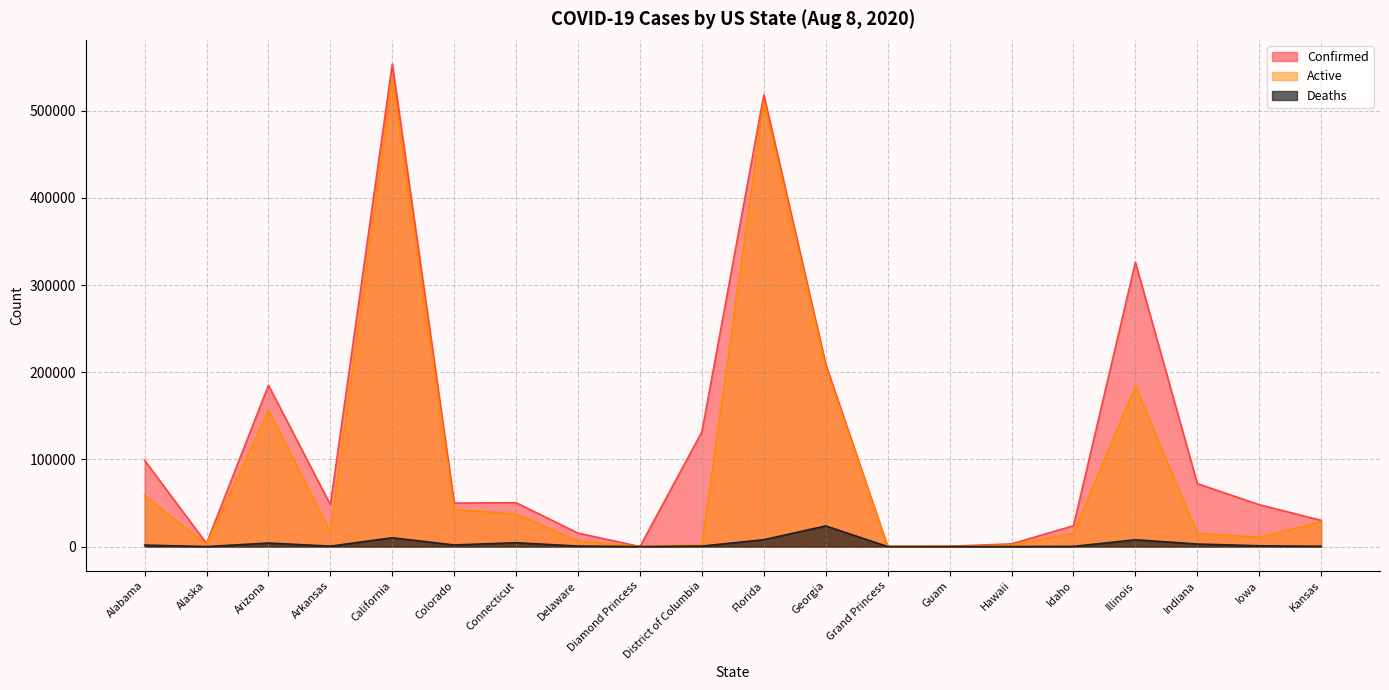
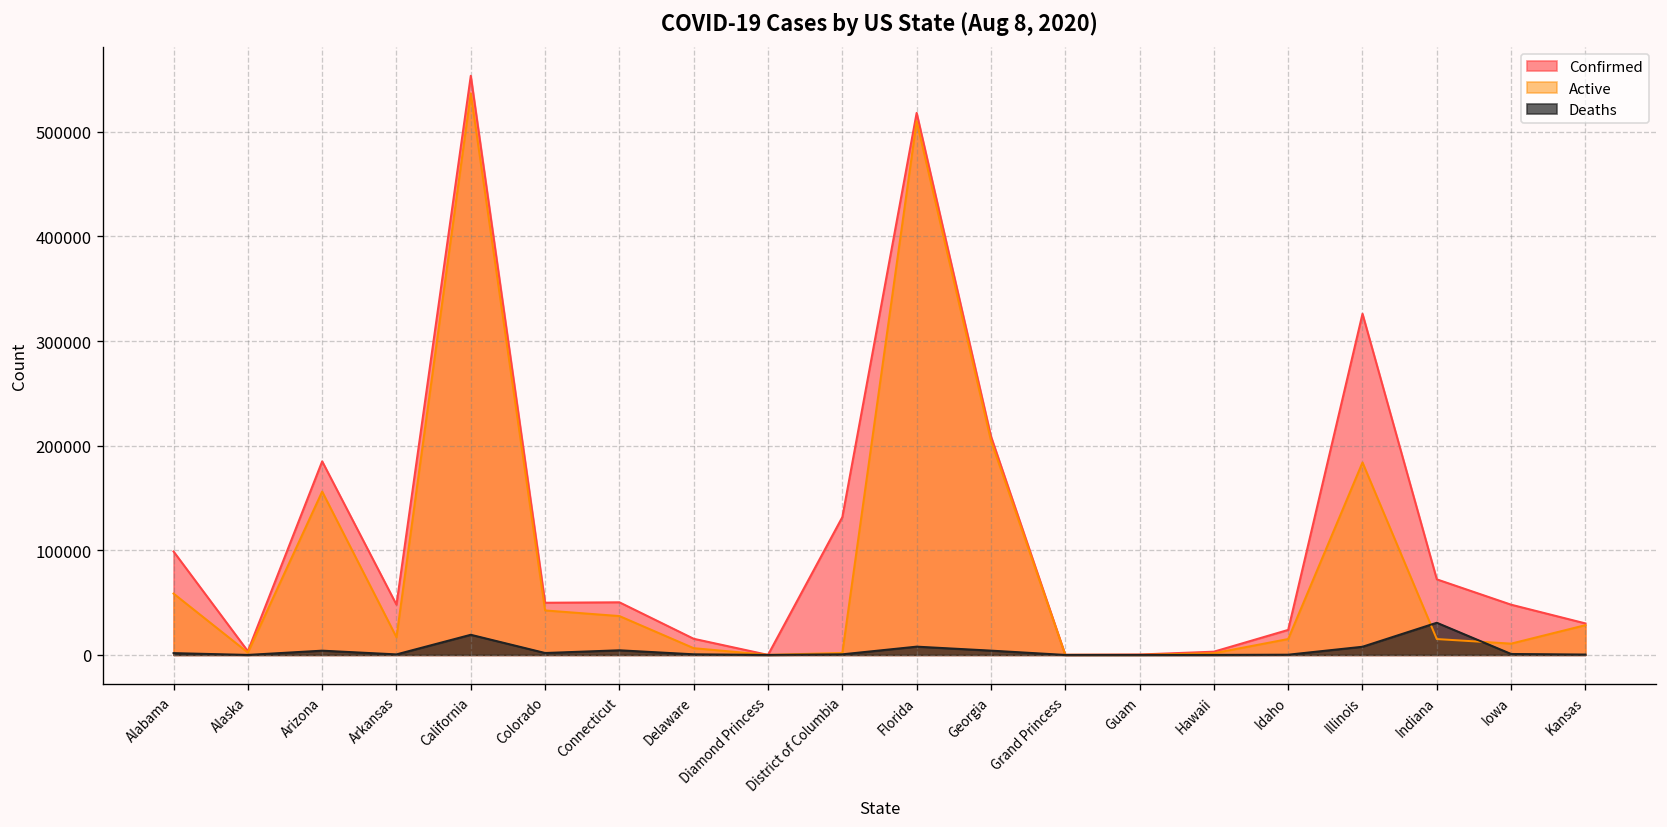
Deaths, California: 10000 -> 20000
Deaths, Georgia: 20000 -> 0
Deaths, Indiana: 0 -> 30000
